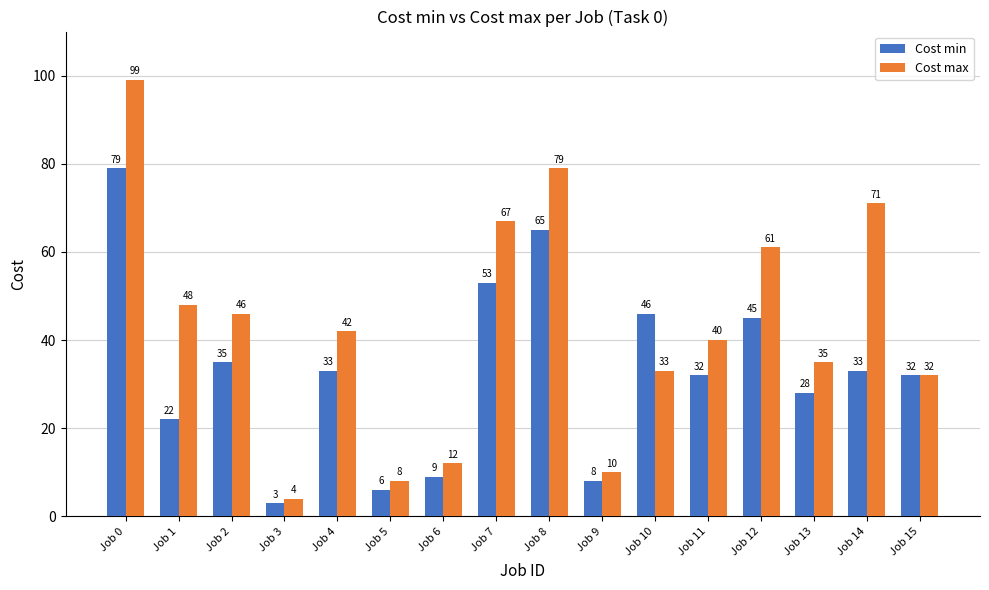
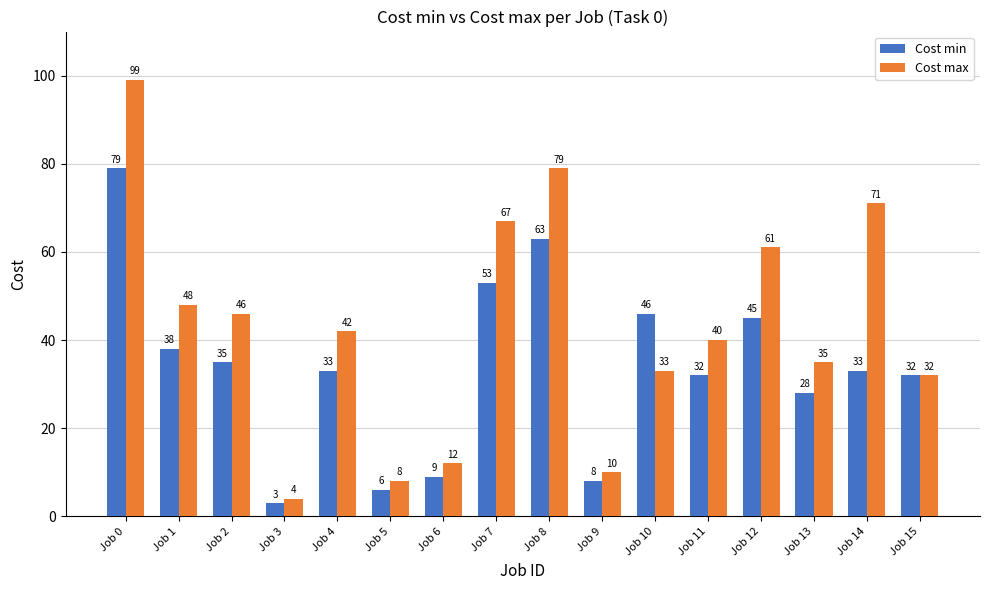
Cost min, Job 1: 22 -> 38
Cost min, Job 8: 65 -> 63
